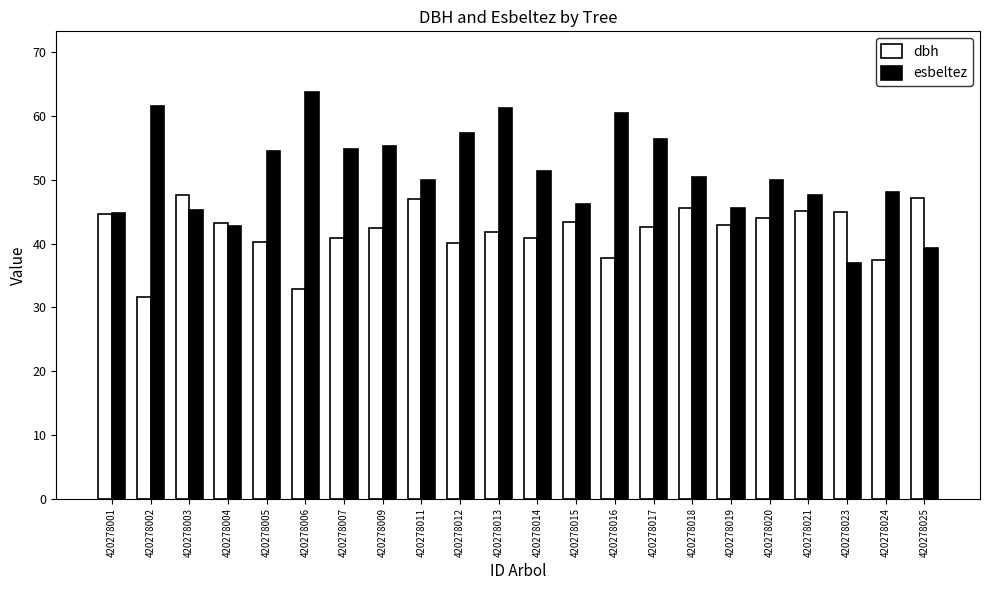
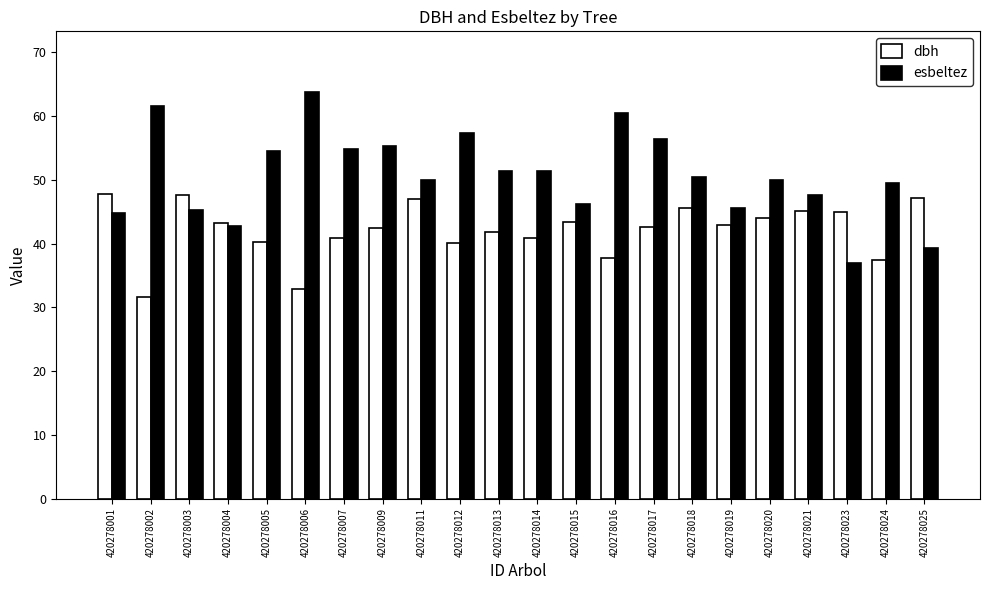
dbh, 420278001: 45 -> 48
esbeltez, 420278013: 61 -> 51
esbeltez, 420278024: 48 -> 50
